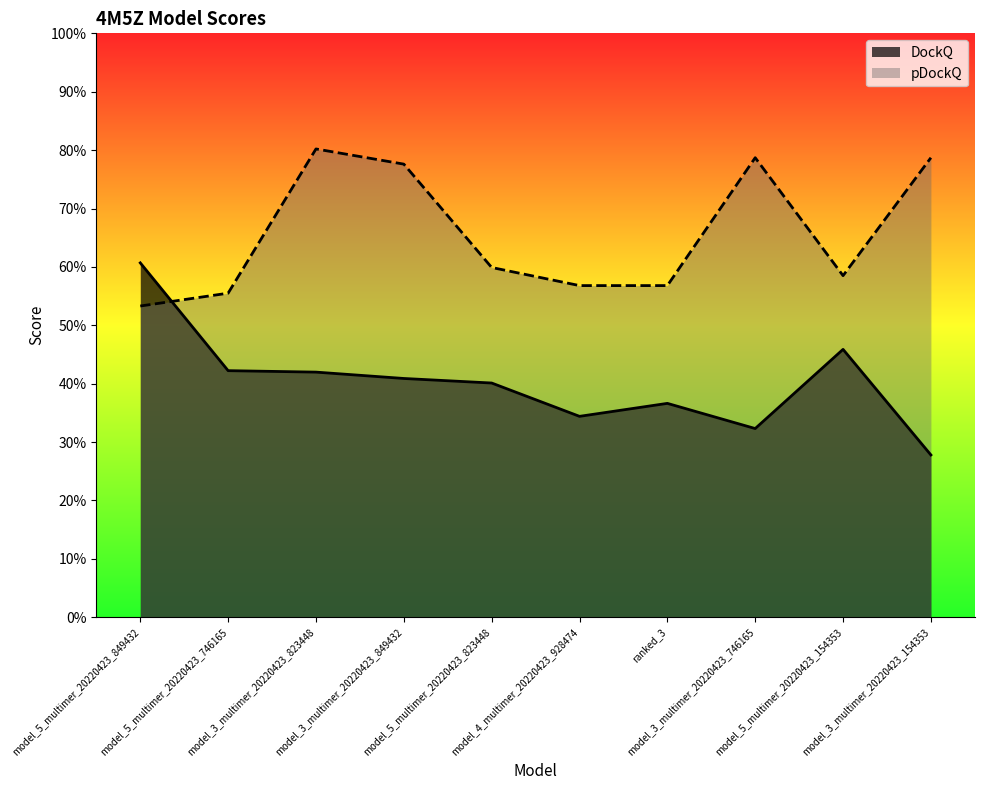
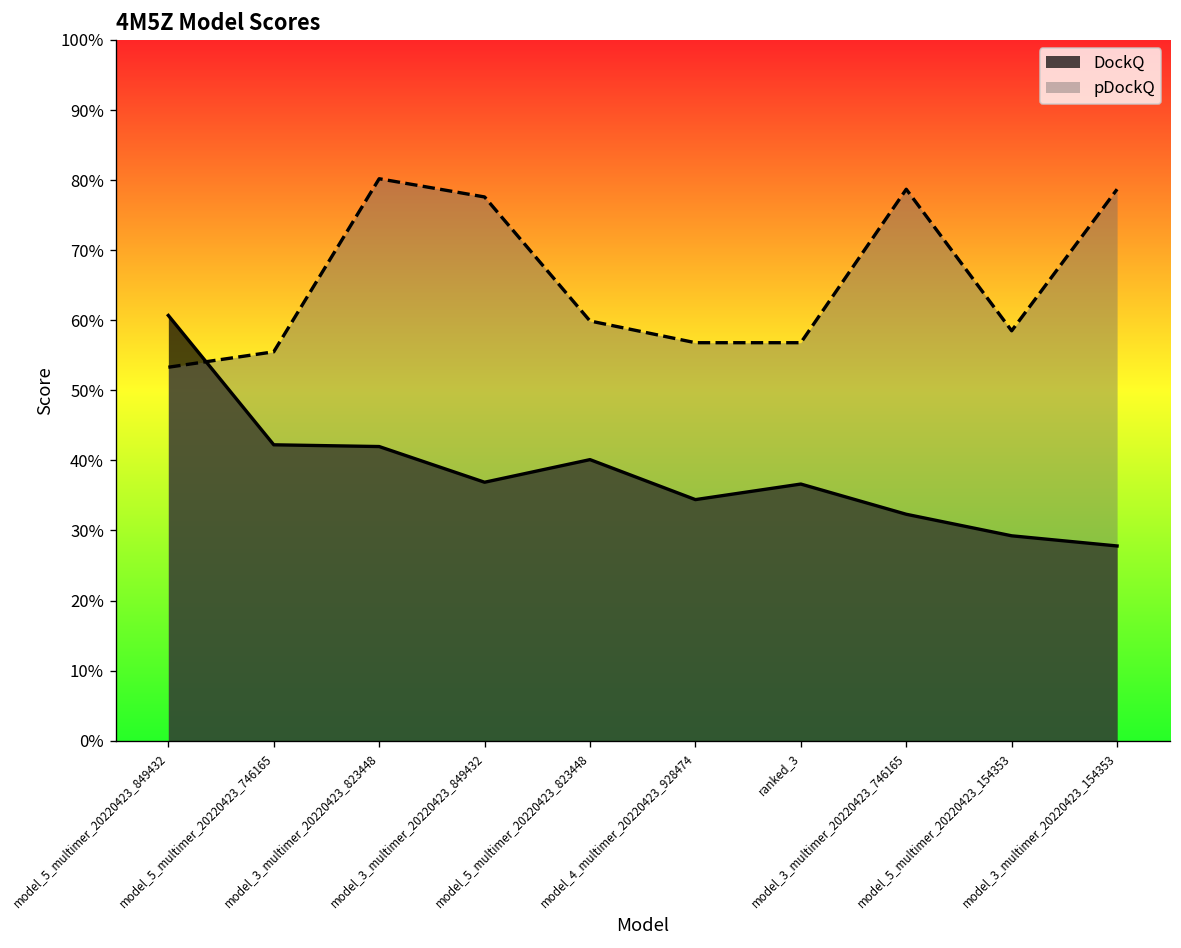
DockQ, model_3_multimer_20220423_849432: 41% -> 37%
DockQ, model_5_multimer_20220423_154353: 46% -> 29%
